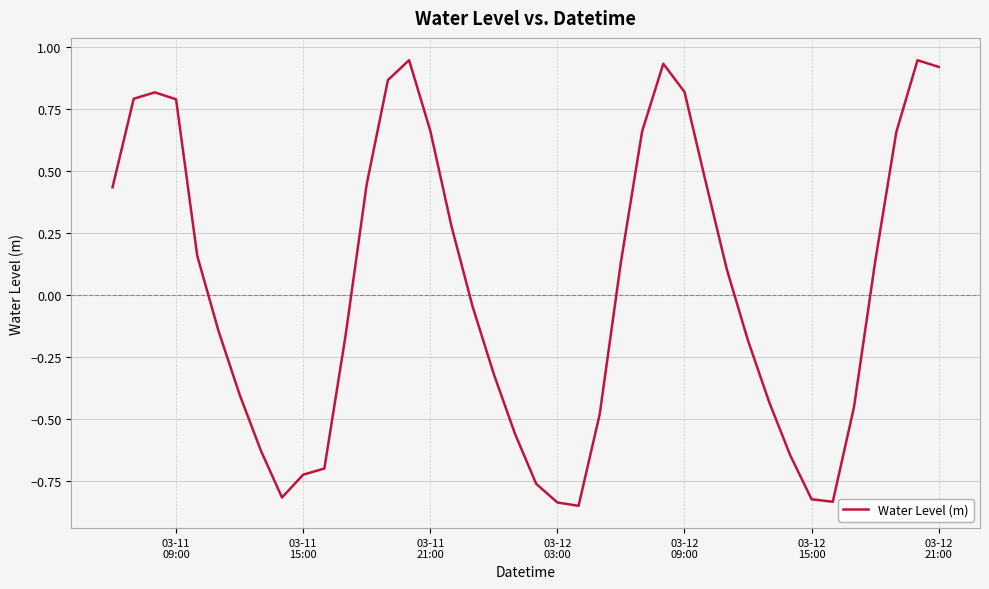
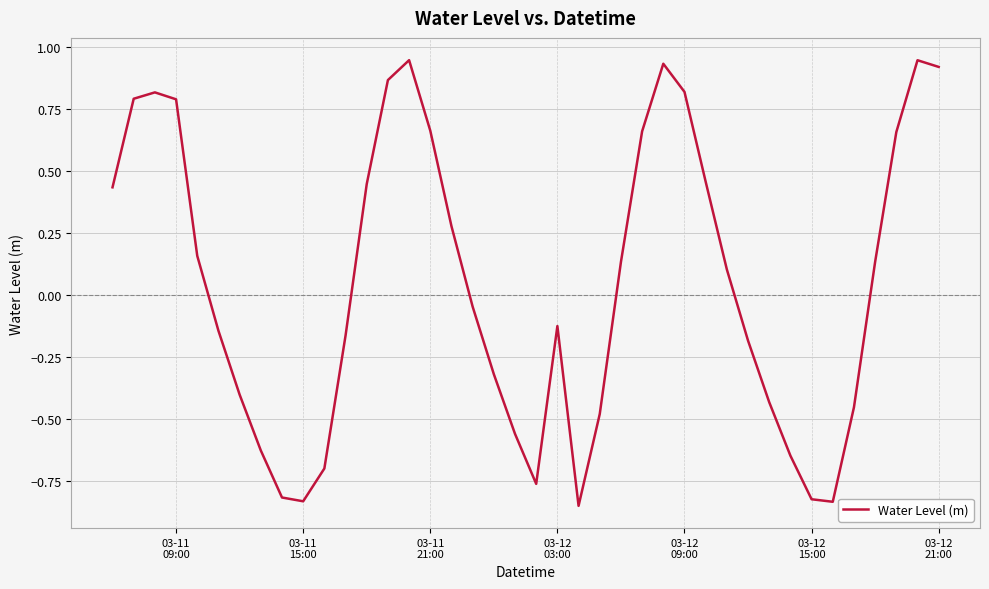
03-11 15:00: -0.73 -> -0.83
03-12 03:00: -0.84 -> -0.13
